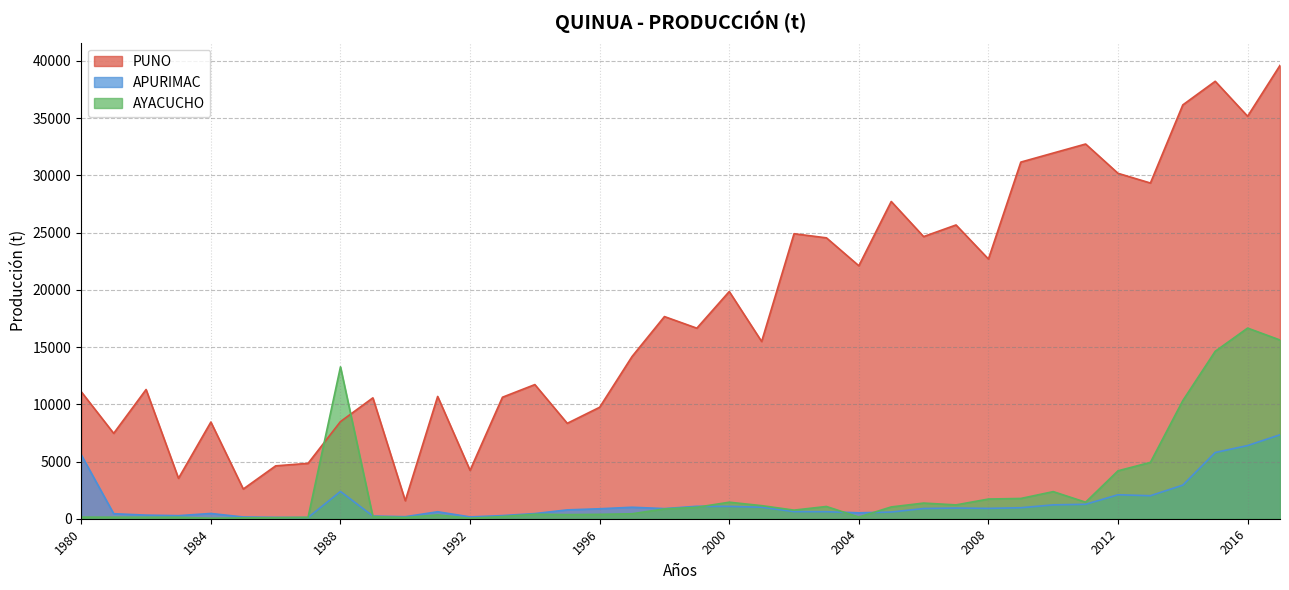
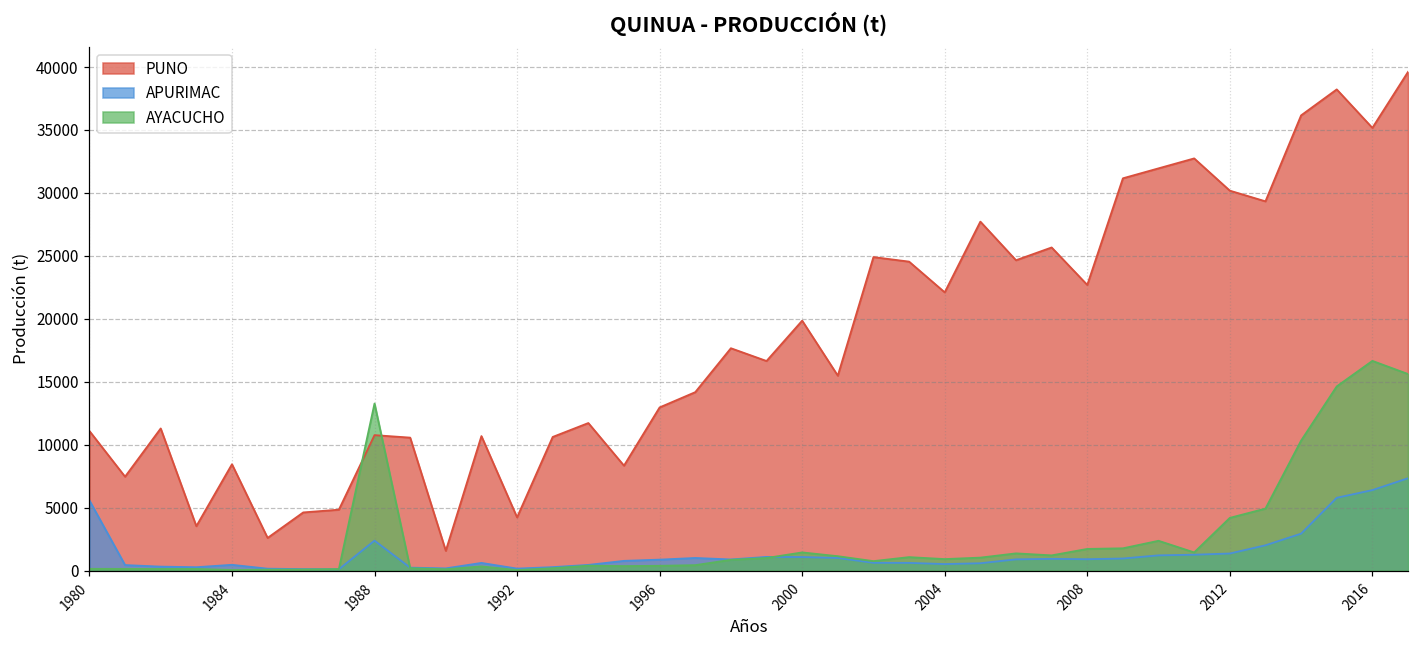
PUNO, 1988: 8500 -> 10800
PUNO, 1996: 9700 -> 13000
AYACUCHO, 2004: 100 -> 900
APURIMAC, 2012: 2100 -> 1400
